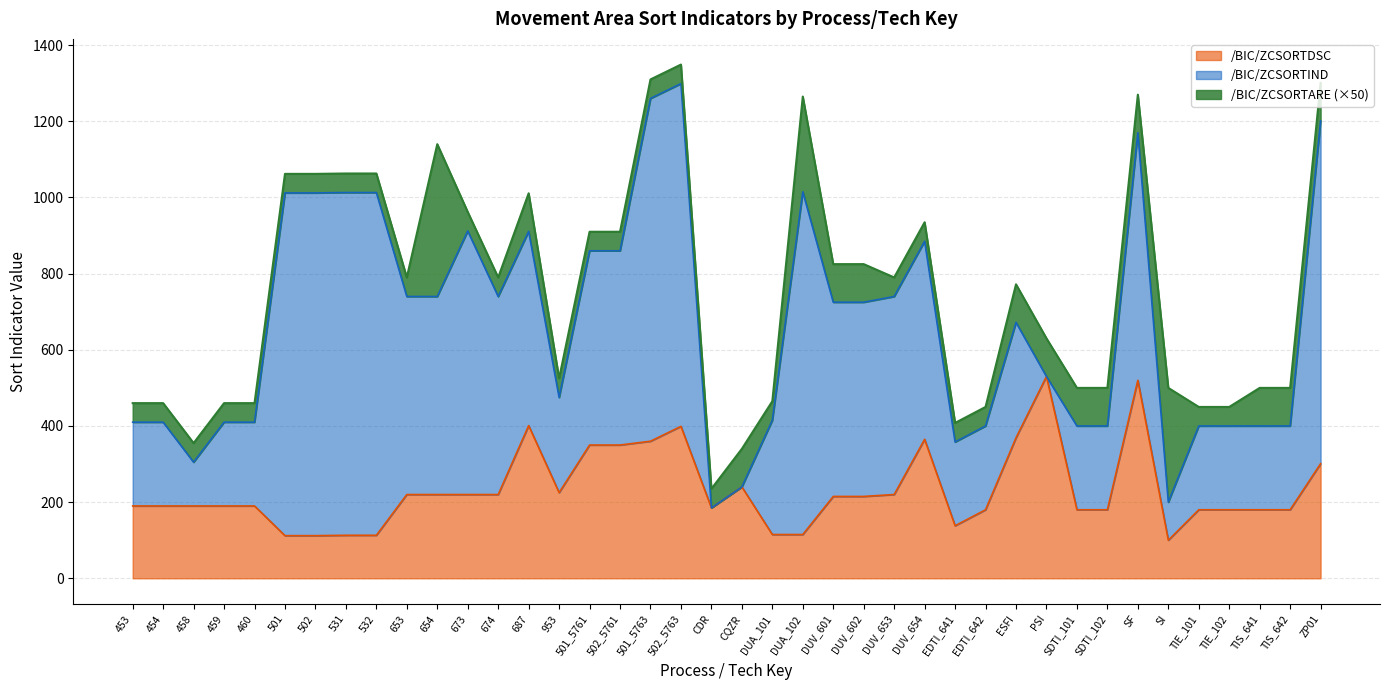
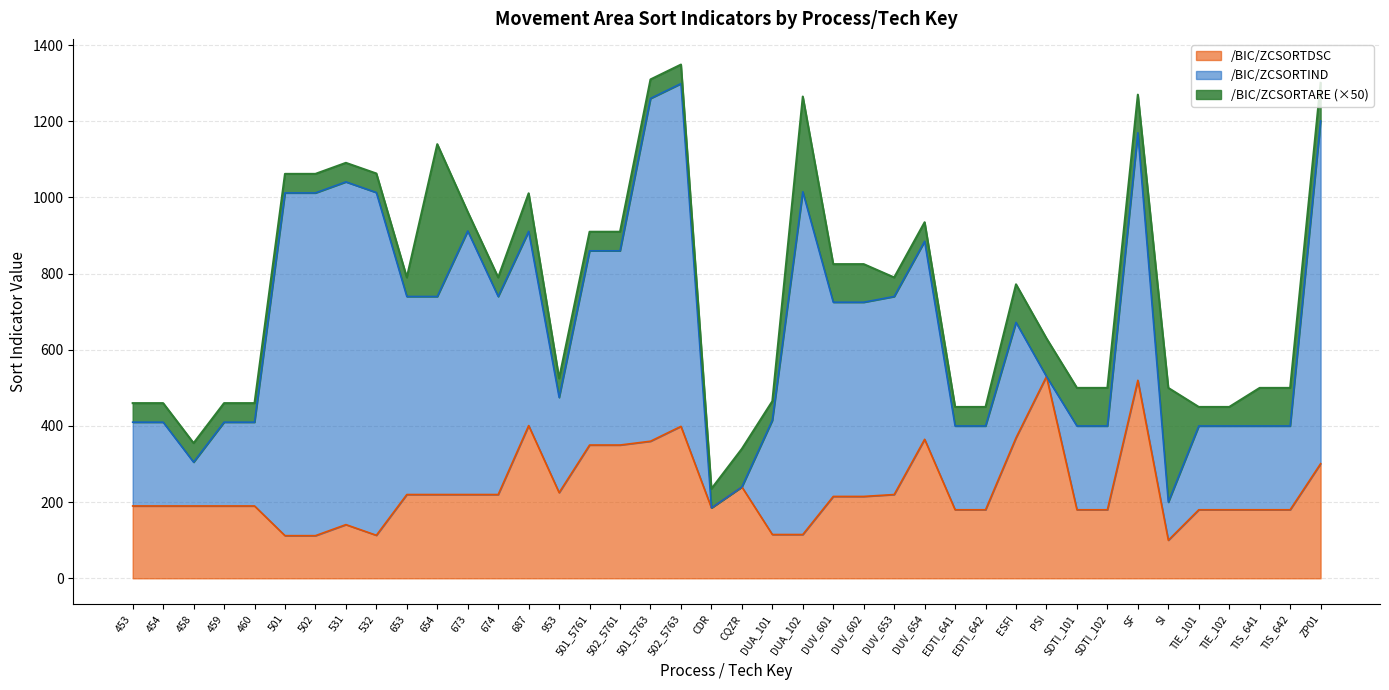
/BIC/ZCSORTDSC, 531: 110 -> 140
/BIC/ZCSORTDSC, EDTI_641: 140 -> 180
